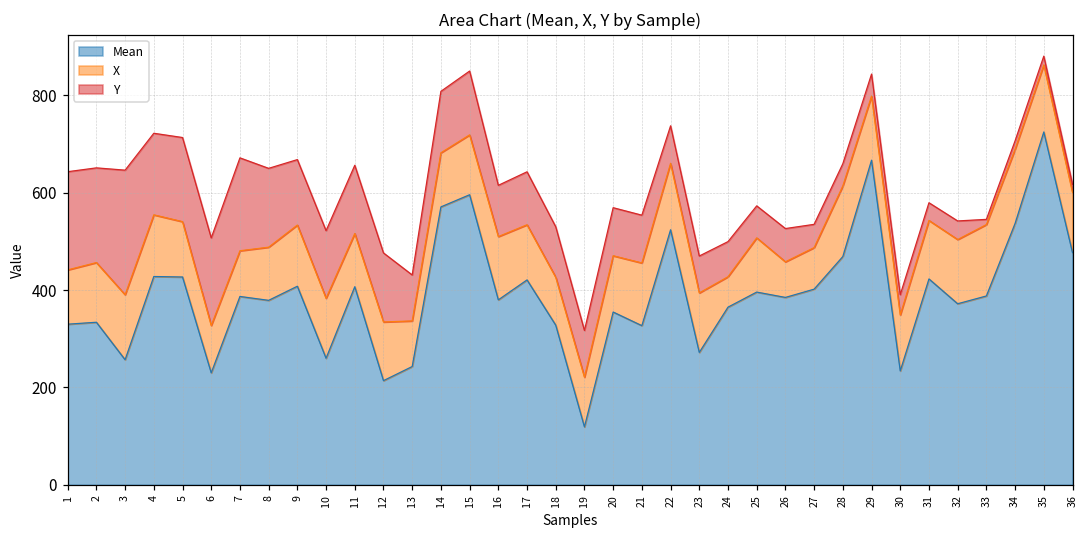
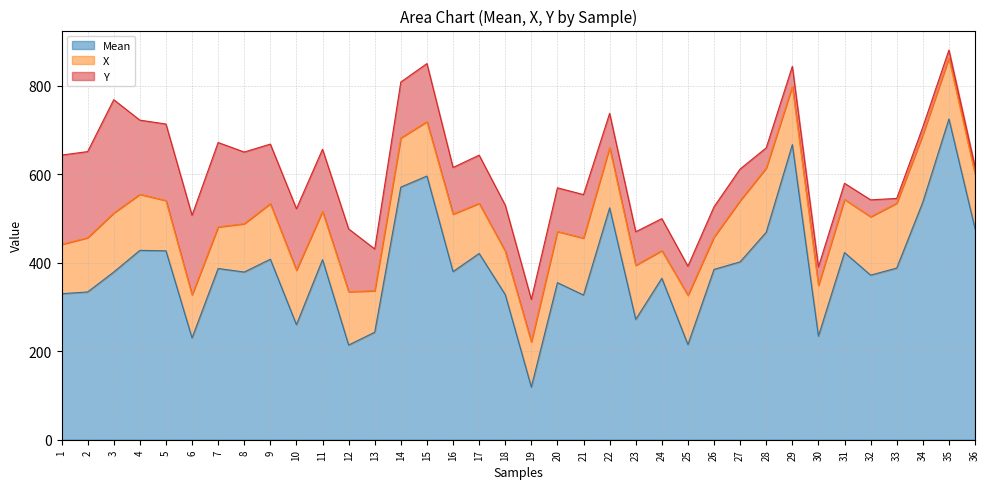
Mean, 3: 260 -> 380
Mean, 25: 400 -> 220
X, 27: 90 -> 140
Y, 27: 50 -> 70
